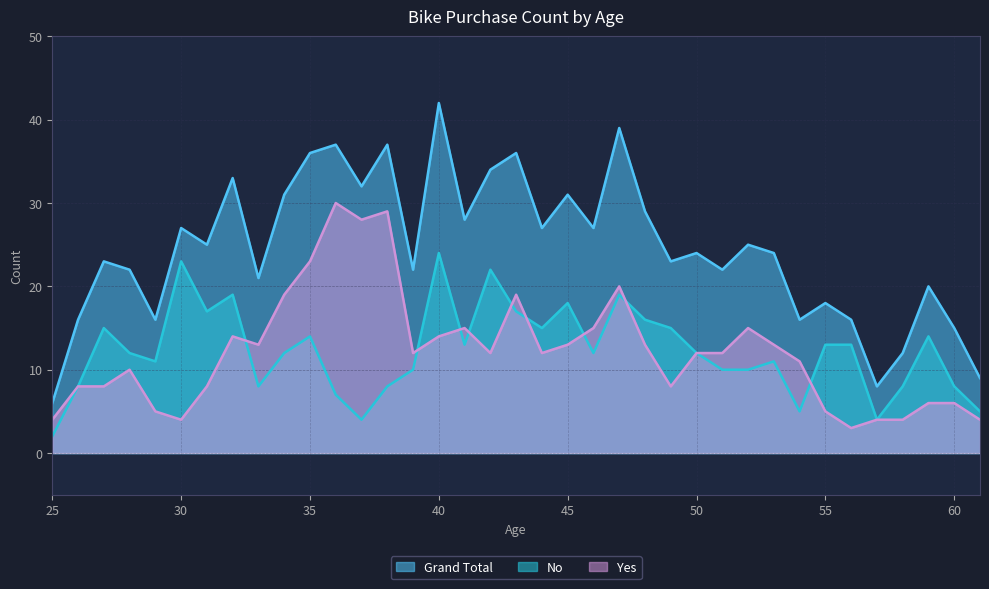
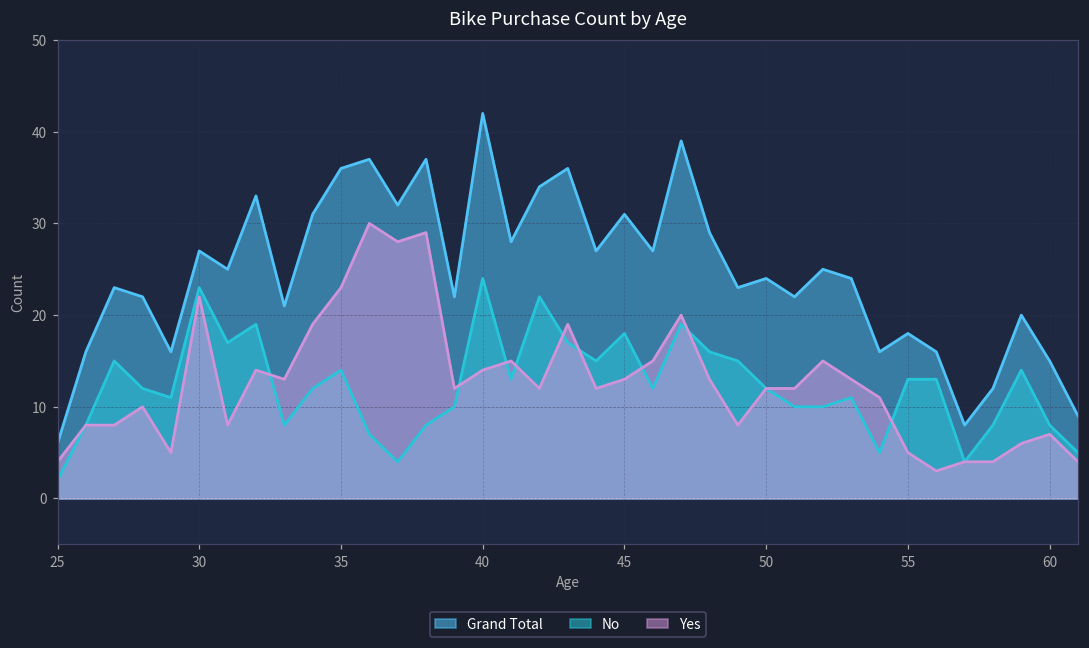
Yes, 30: 4 -> 22
Yes, 60: 6 -> 7
